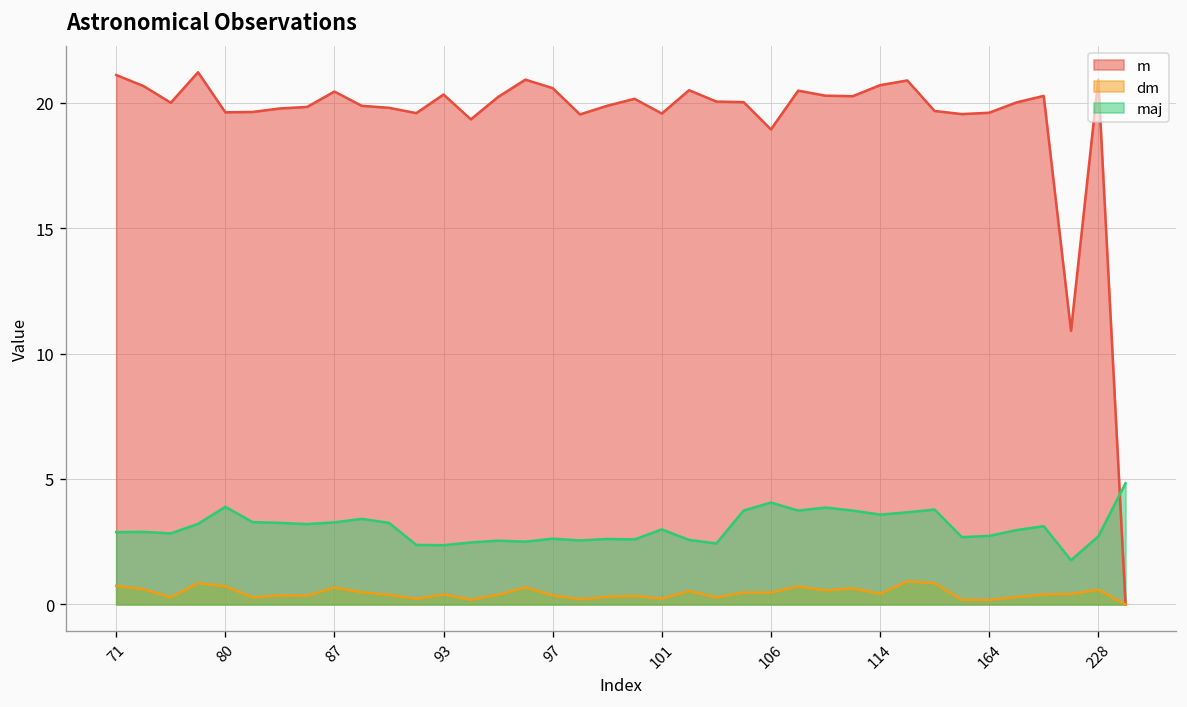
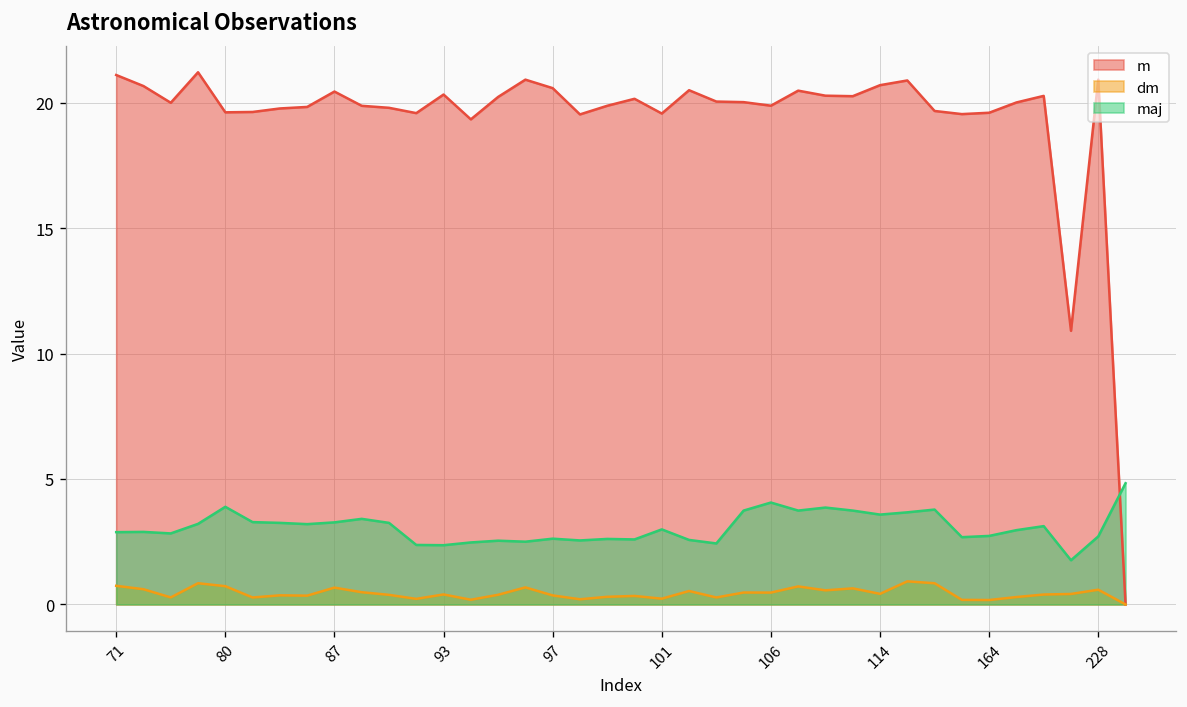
m, 106: 18.9 -> 19.9
